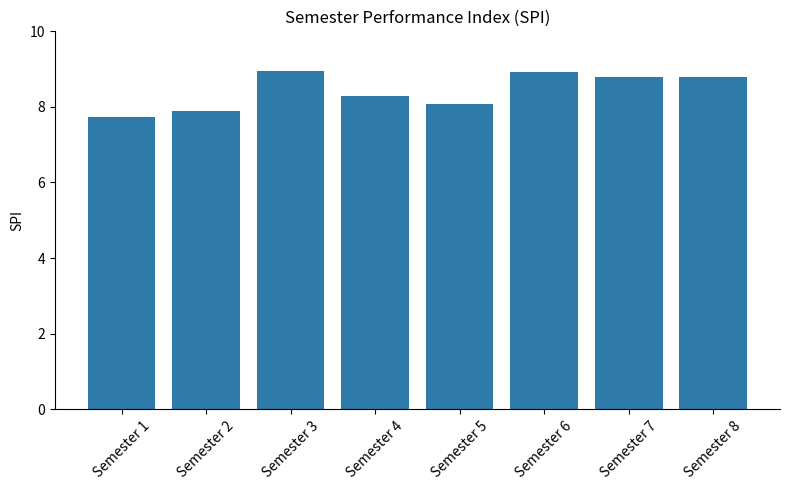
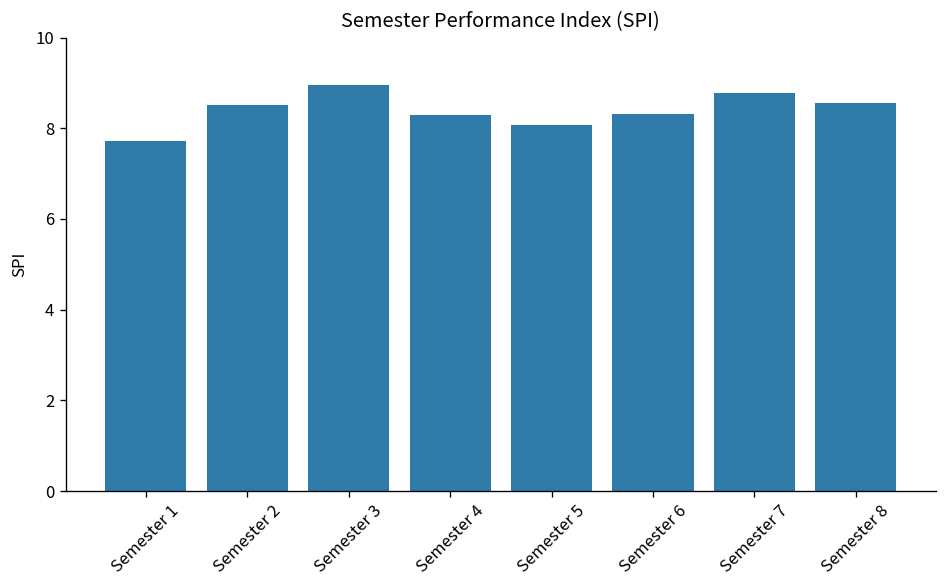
Semester 2: 7.9 -> 8.5
Semester 6: 8.9 -> 8.3
Semester 8: 8.8 -> 8.6
